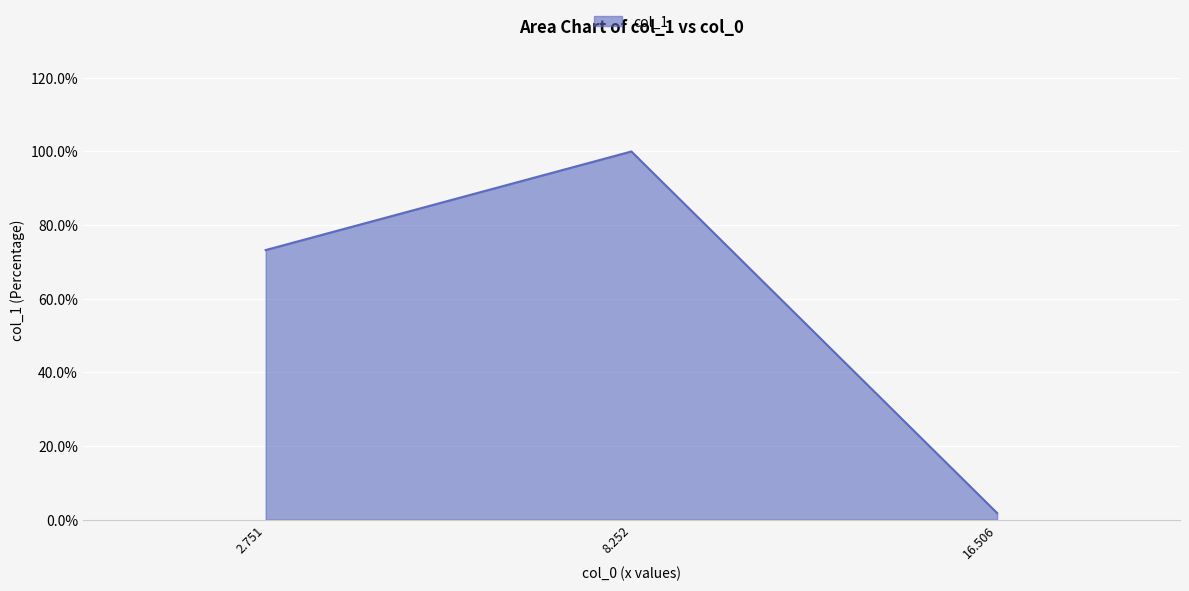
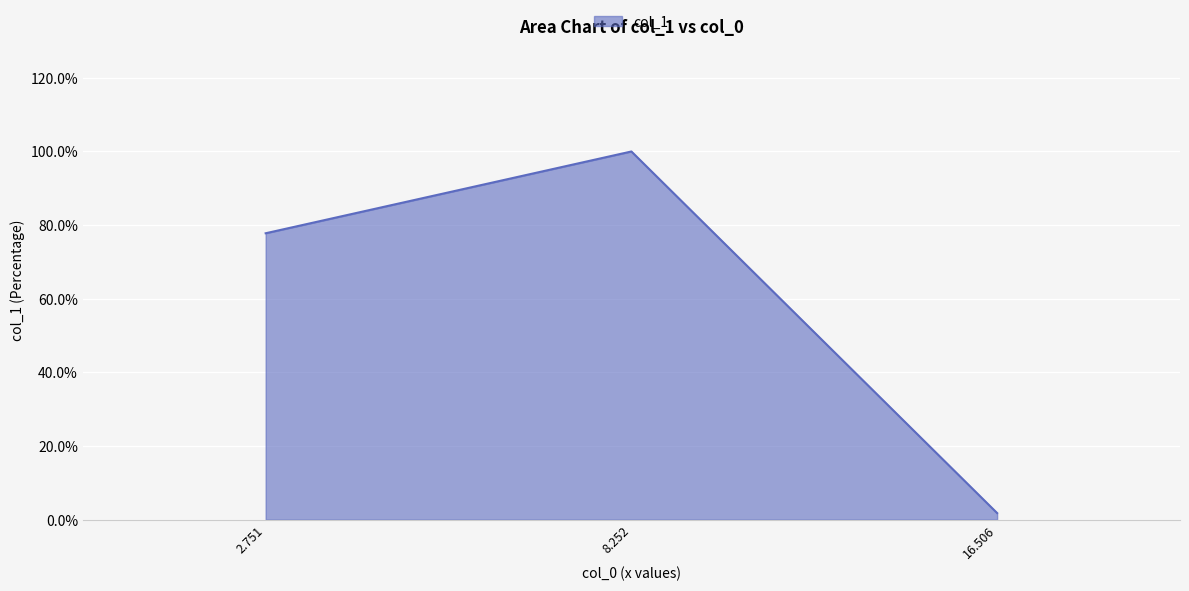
2.751: 73% -> 78%
